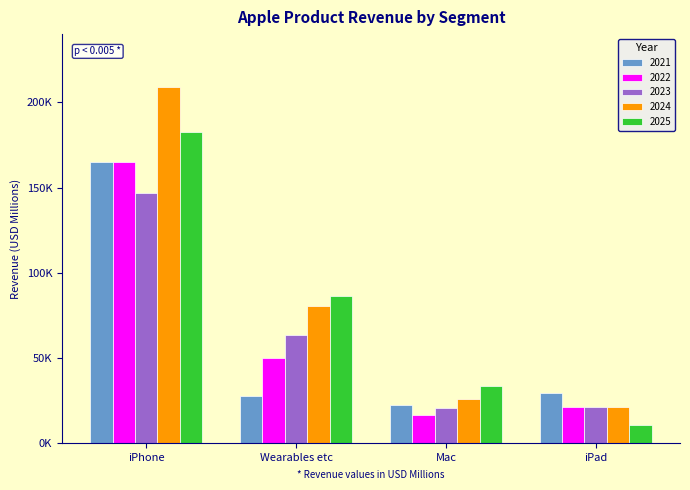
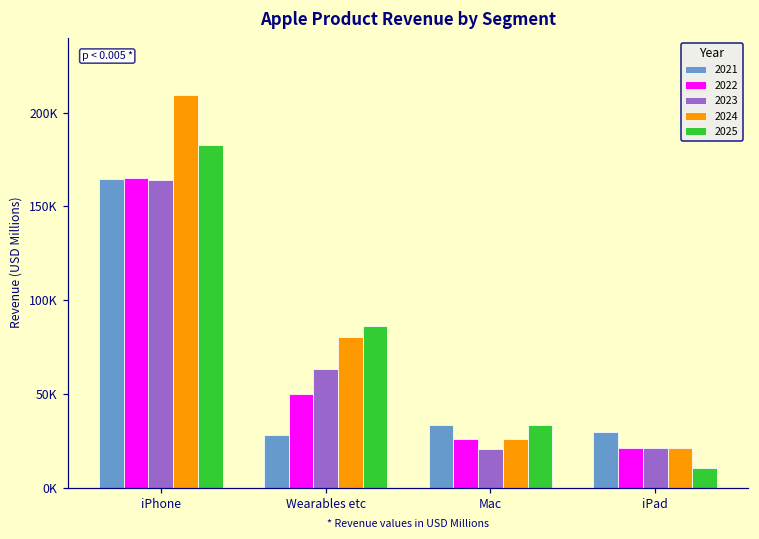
2023, iPhone: 147000 -> 164000
2021, Mac: 22000 -> 34000
2022, Mac: 17000 -> 26000
